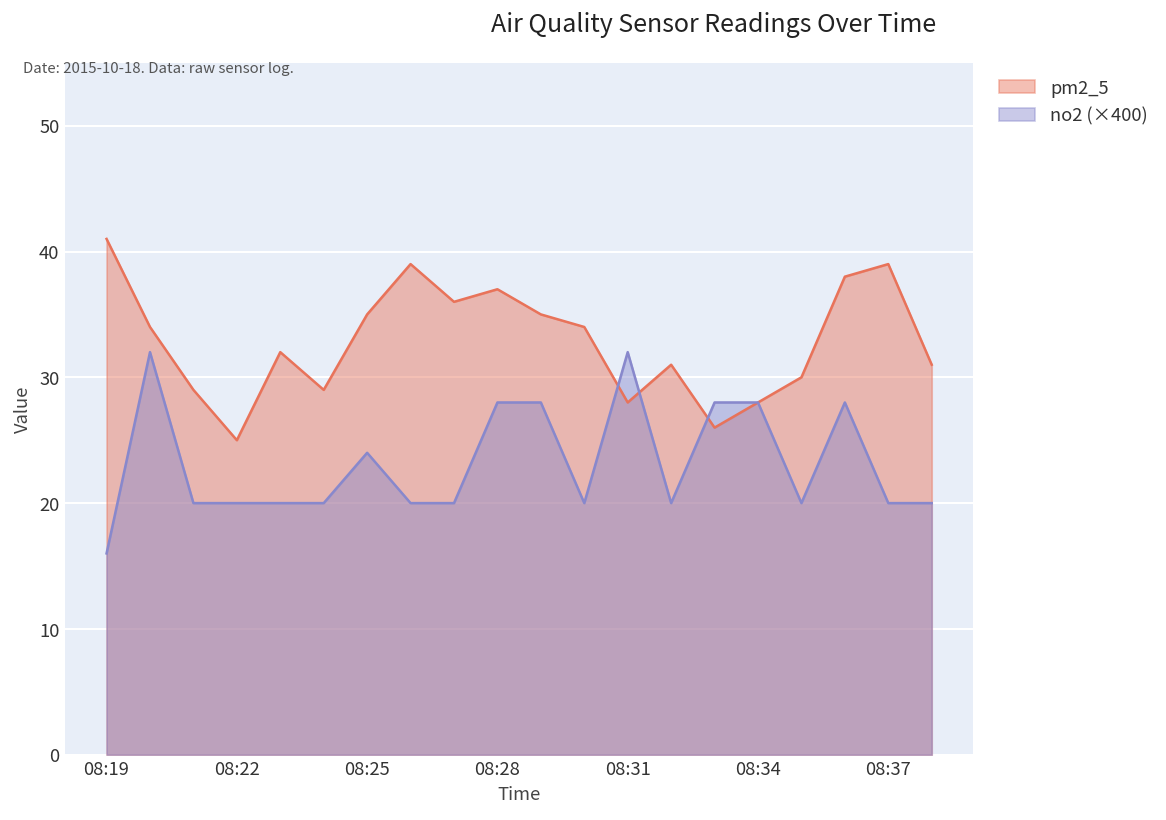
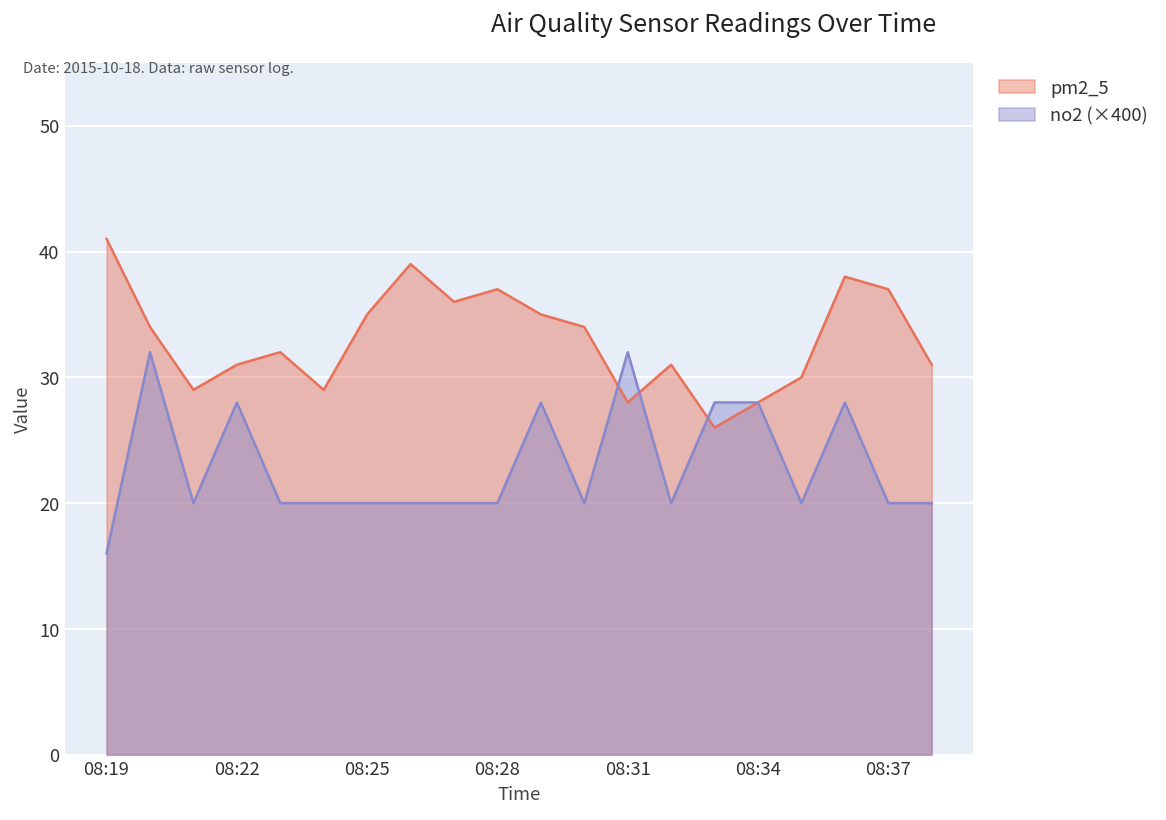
pm2_5, 08:22: 25 -> 31
no2 (×400), 08:22: 20.0 -> 28.0
no2 (×400), 08:25: 24.0 -> 20.0
no2 (×400), 08:28: 28.0 -> 20.0
pm2_5, 08:37: 39 -> 37
